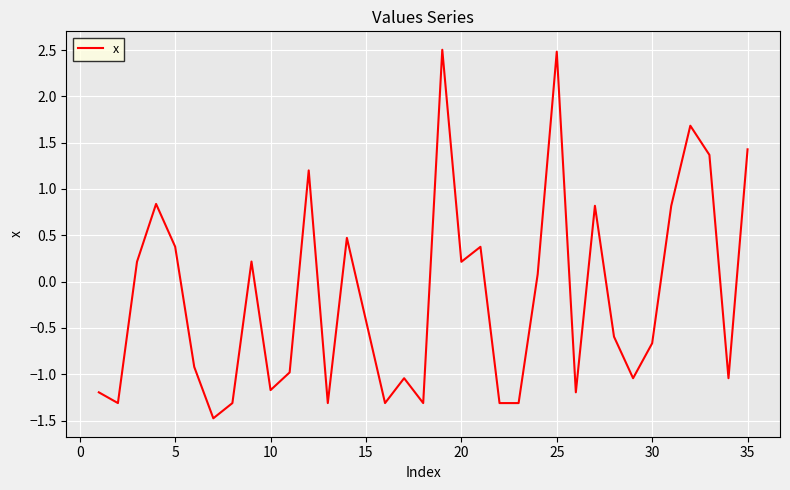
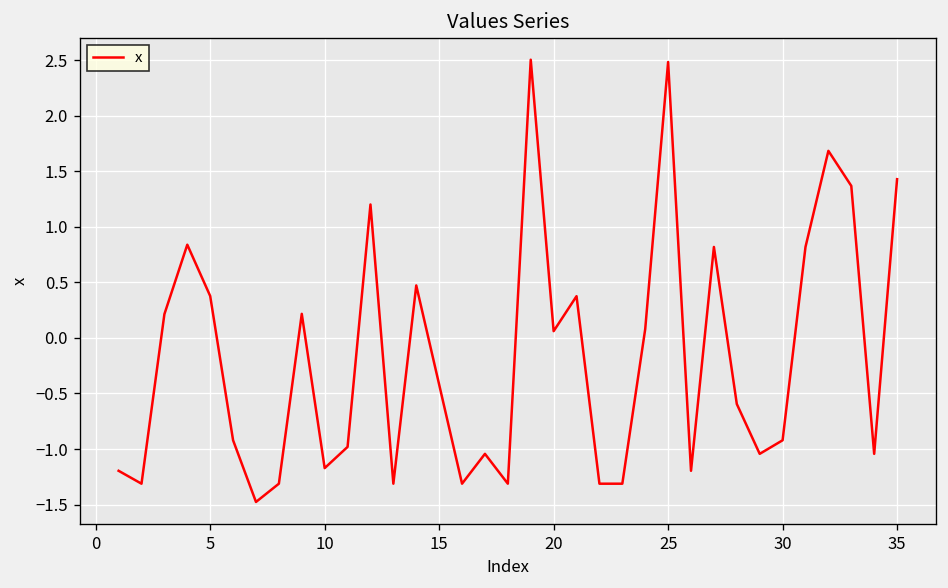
20: 0.2 -> 0.1
30: -0.7 -> -0.9
